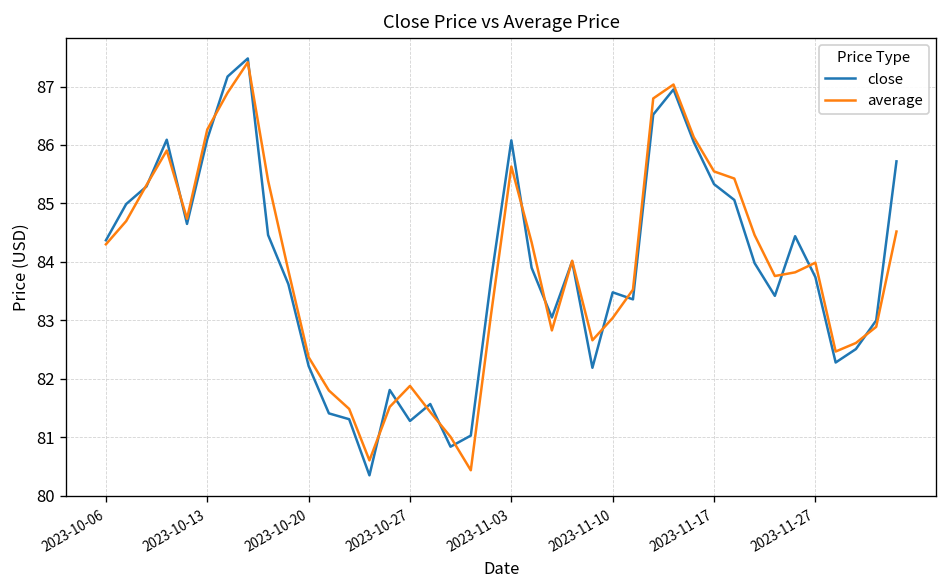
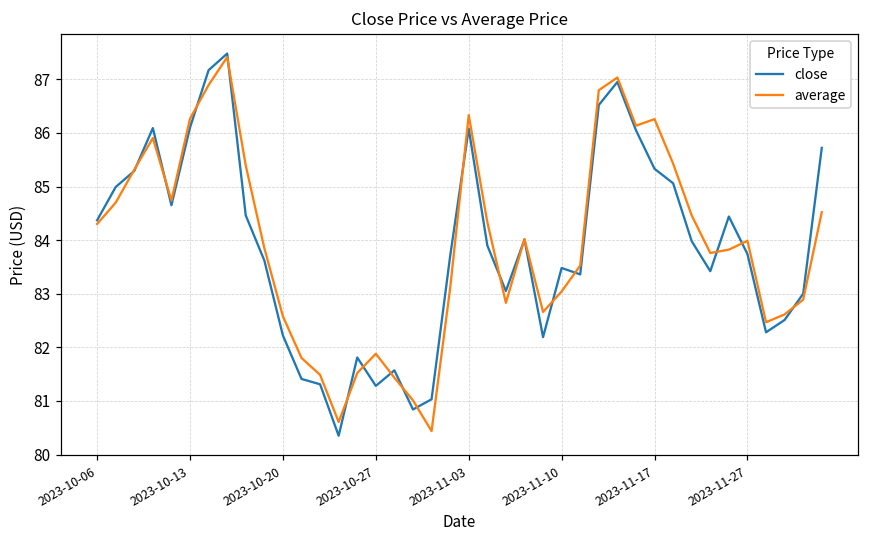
average, 2023-10-20: 82.4 -> 82.6
average, 2023-11-03: 85.6 -> 86.3
average, 2023-11-17: 85.5 -> 86.3
